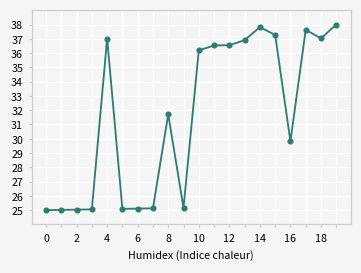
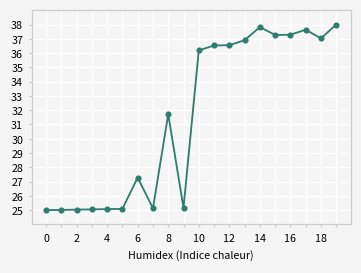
4: 37.0 -> 25.1
6: 25.1 -> 27.3
16: 29.8 -> 37.3
